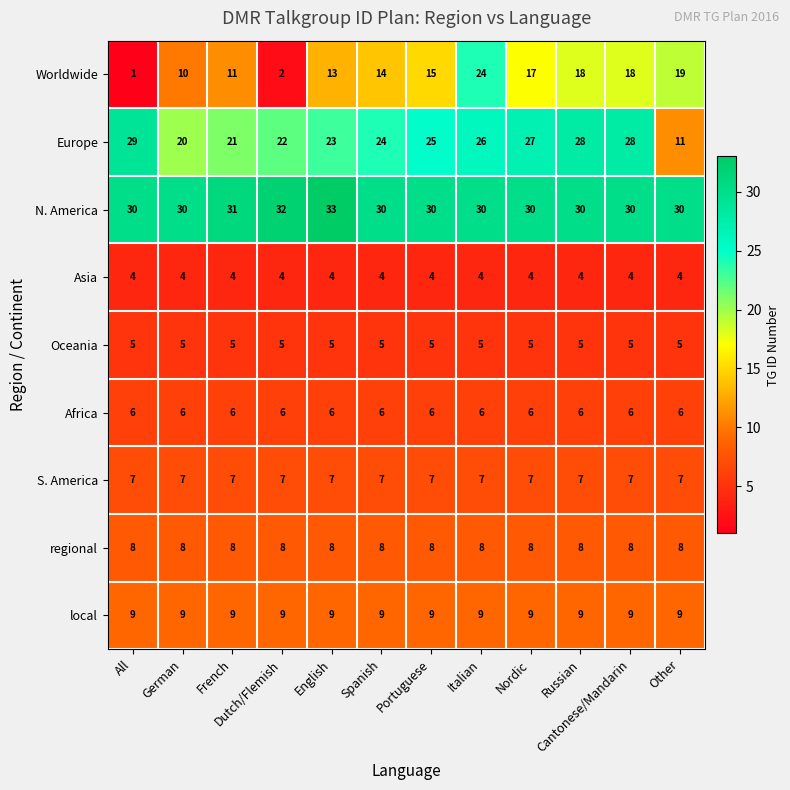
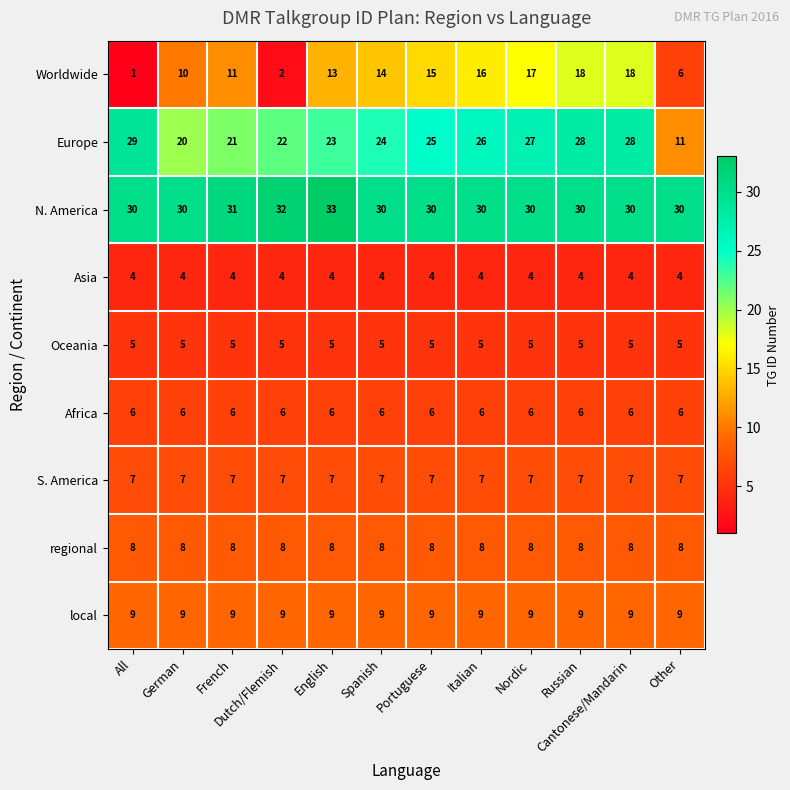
Worldwide, Italian: 24 -> 16
Worldwide, Other: 19 -> 6
